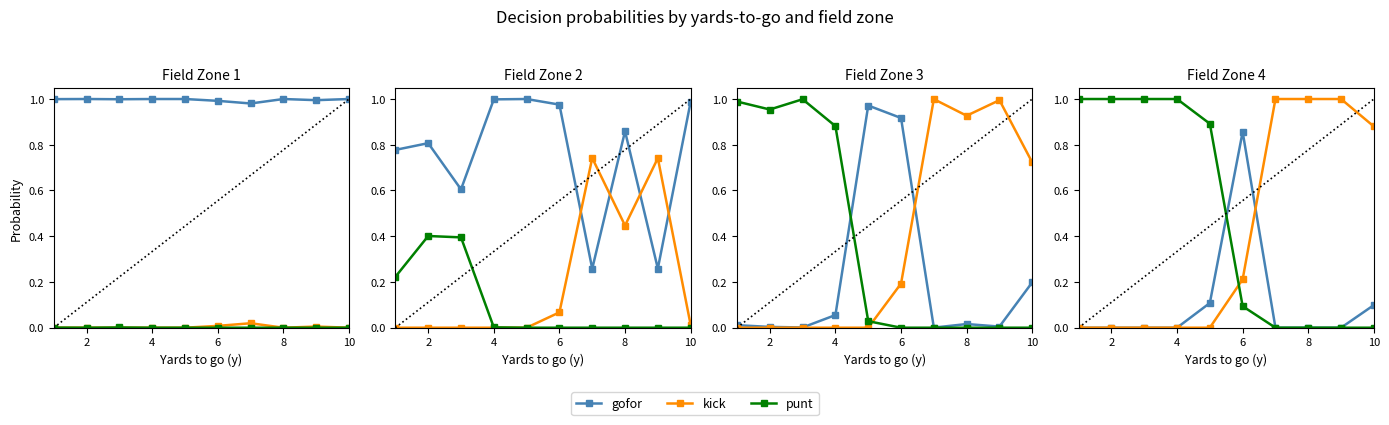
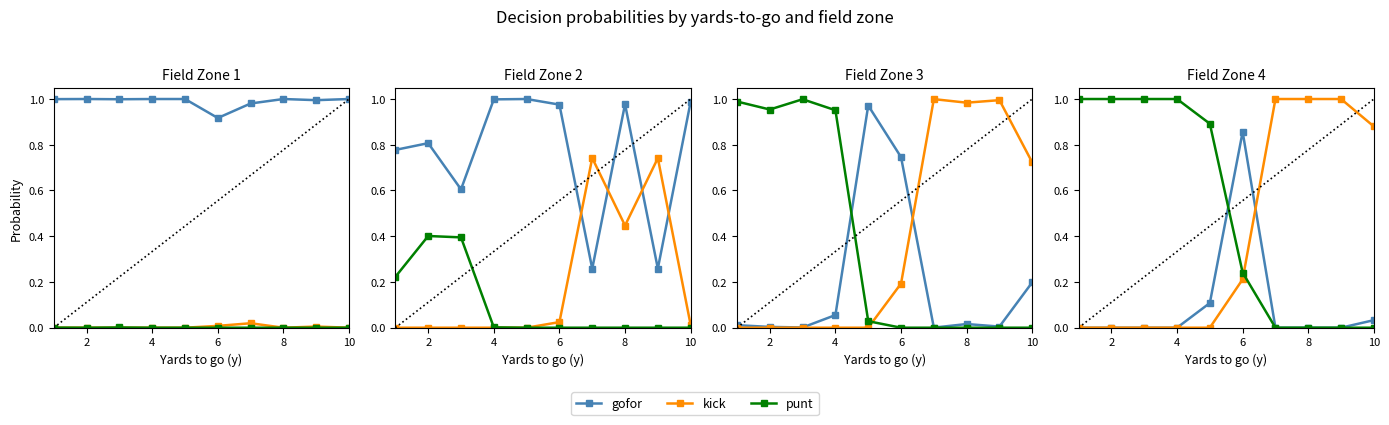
Field Zone 1, gofor, 6: 0.99 -> 0.92
Field Zone 2, kick, 6: 0.07 -> 0.02
Field Zone 2, gofor, 8: 0.86 -> 0.98
Field Zone 3, punt, 4: 0.88 -> 0.95
Field Zone 3, gofor, 6: 0.92 -> 0.75
Field Zone 3, kick, 8: 0.93 -> 0.98
Field Zone 4, punt, 6: 0.09 -> 0.24
Field Zone 4, gofor, 10: 0.10 -> 0.03
